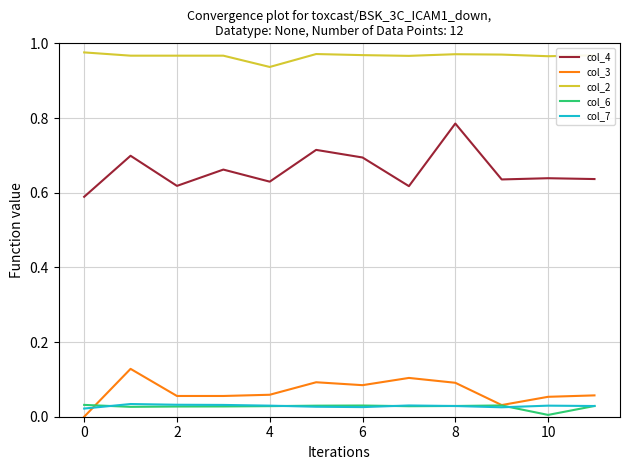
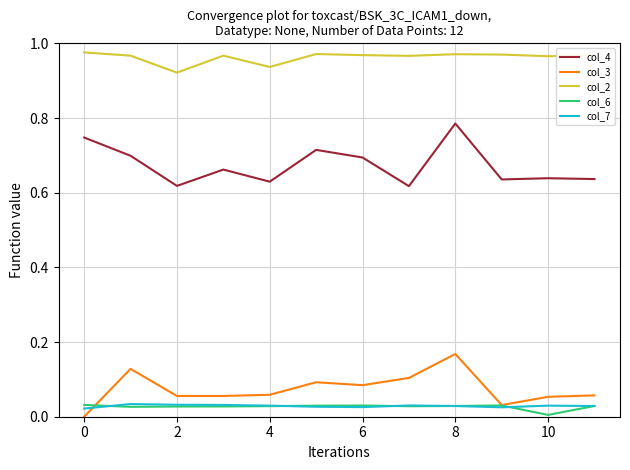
col_4, 0: 0.59 -> 0.75
col_2, 2: 0.97 -> 0.92
col_3, 8: 0.09 -> 0.17
